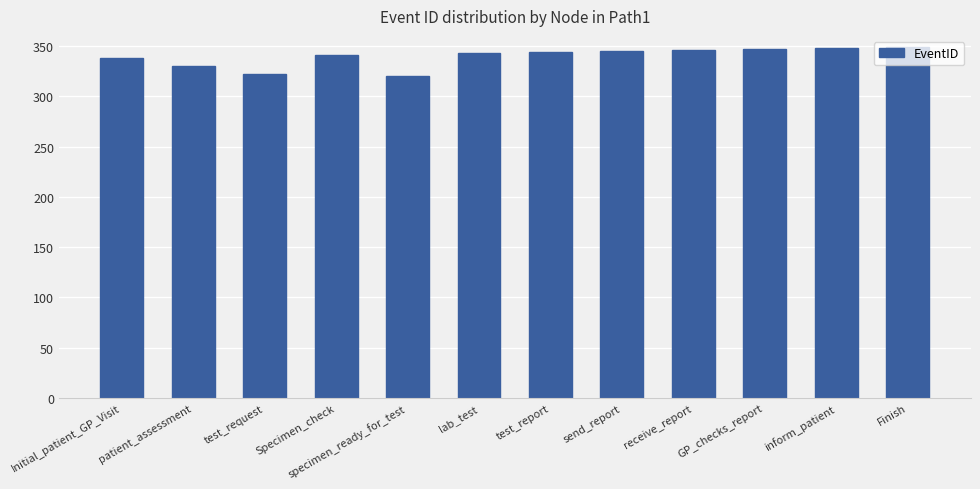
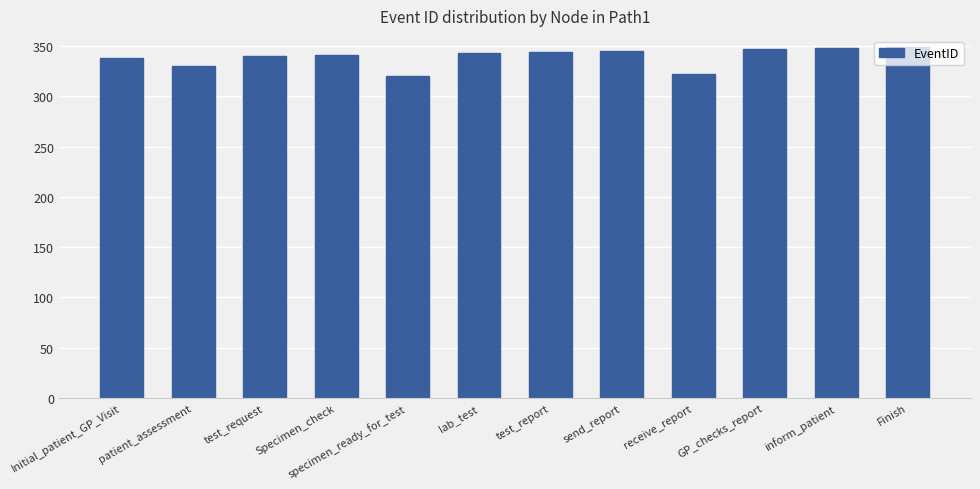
test_request: 322 -> 340
receive_report: 346 -> 322
